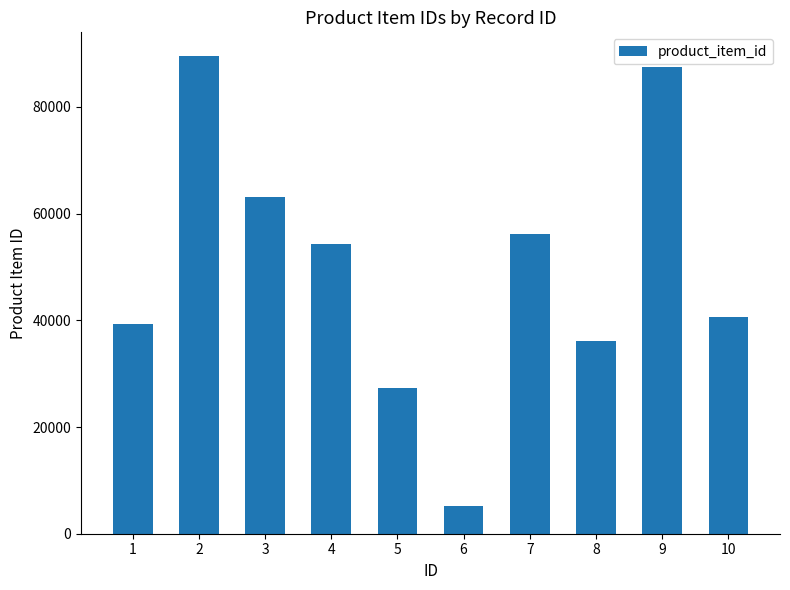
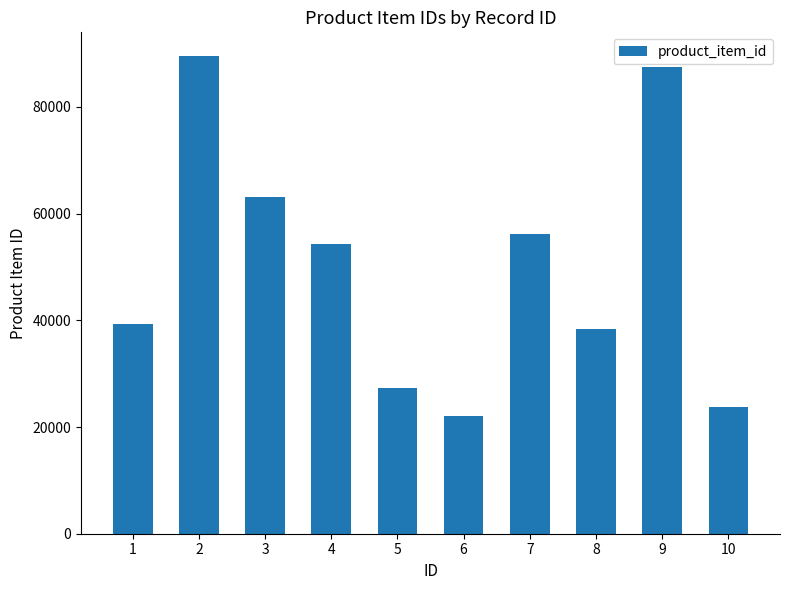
6: 5000 -> 22000
8: 36000 -> 38000
10: 41000 -> 24000
